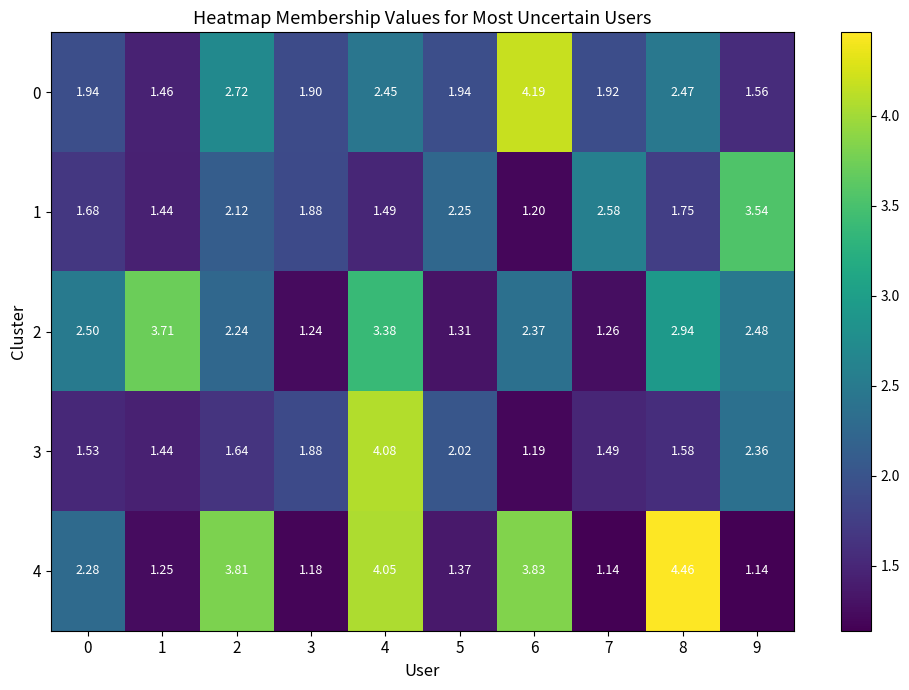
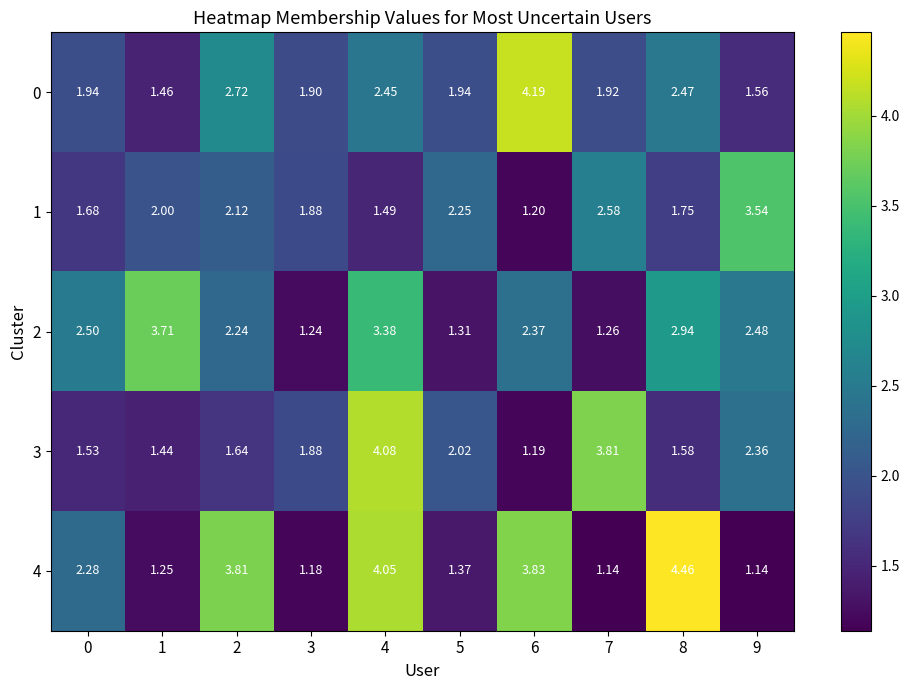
1, 1: 1.44 -> 2.00
3, 7: 1.49 -> 3.81
